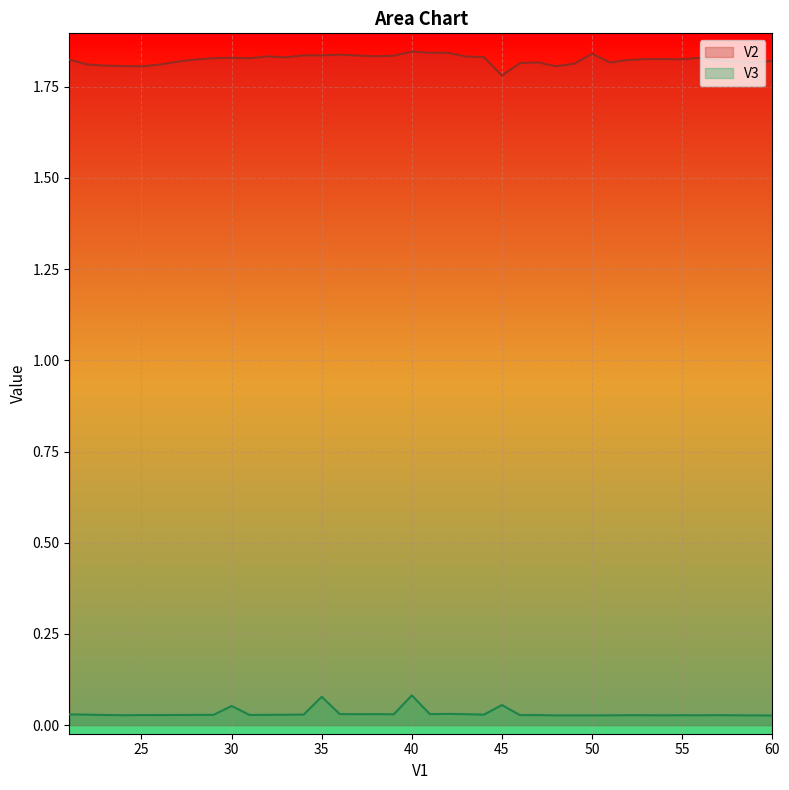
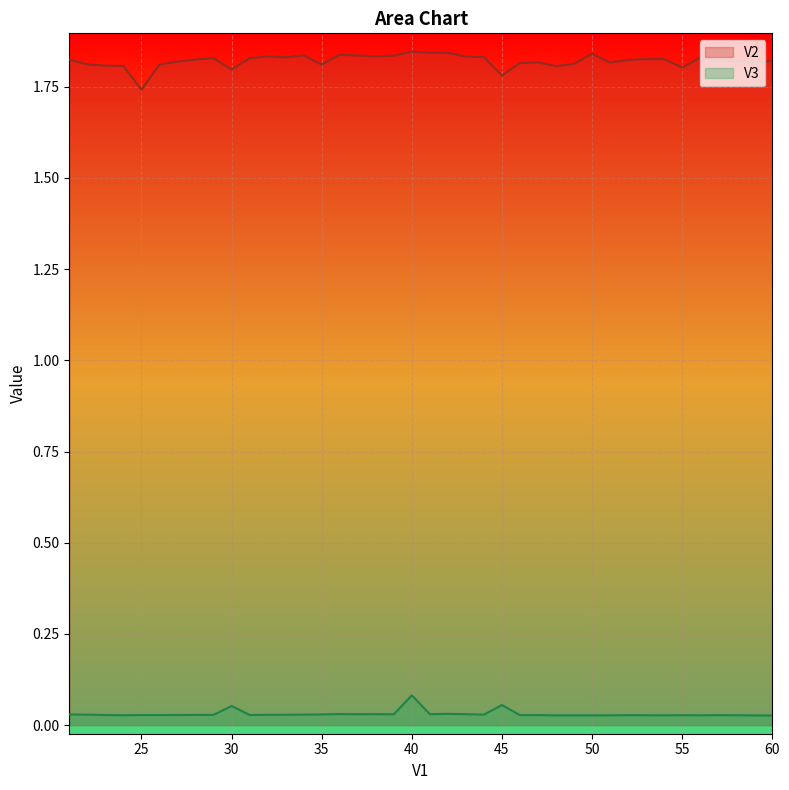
V2, 25: 1.81 -> 1.74
V2, 30: 1.83 -> 1.80
V2, 35: 1.84 -> 1.81
V3, 35: 0.08 -> 0.03
V2, 55: 1.82 -> 1.80
